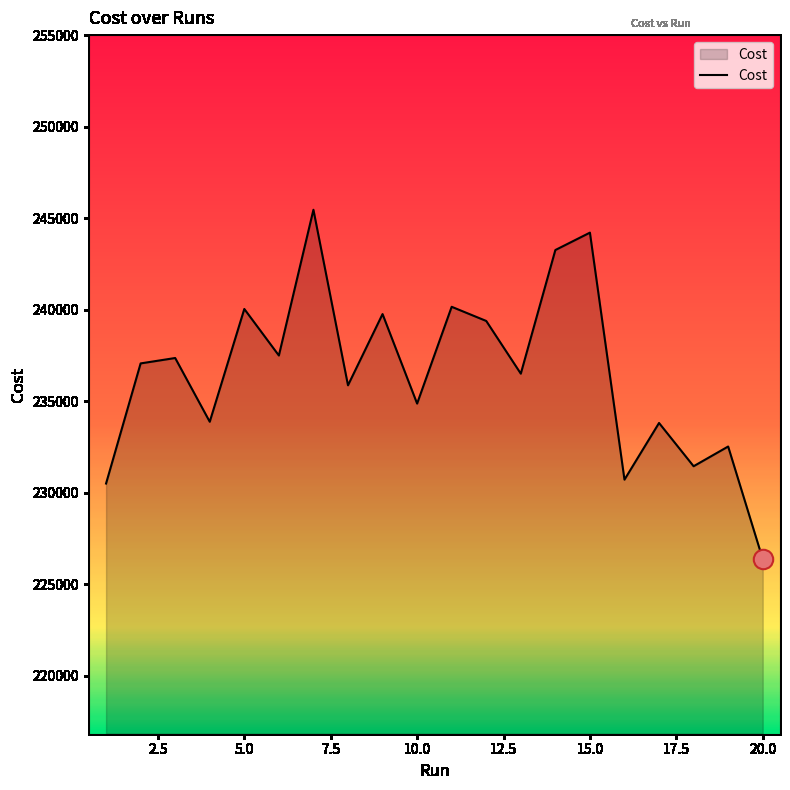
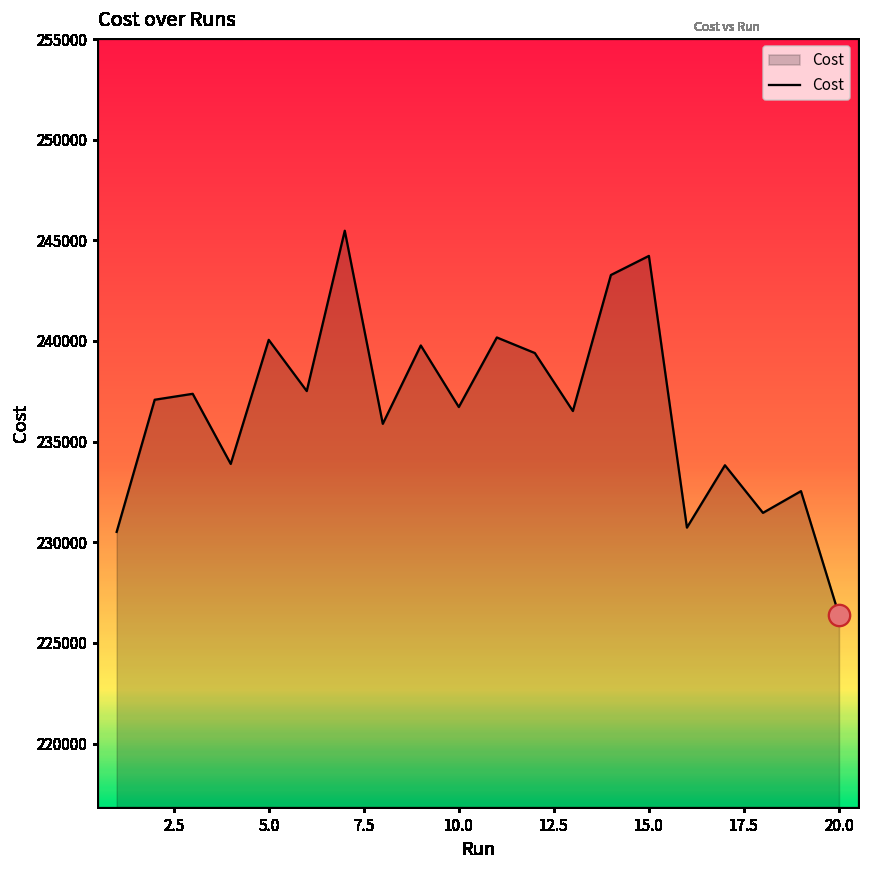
Cost, 10.0: 234900 -> 236700
